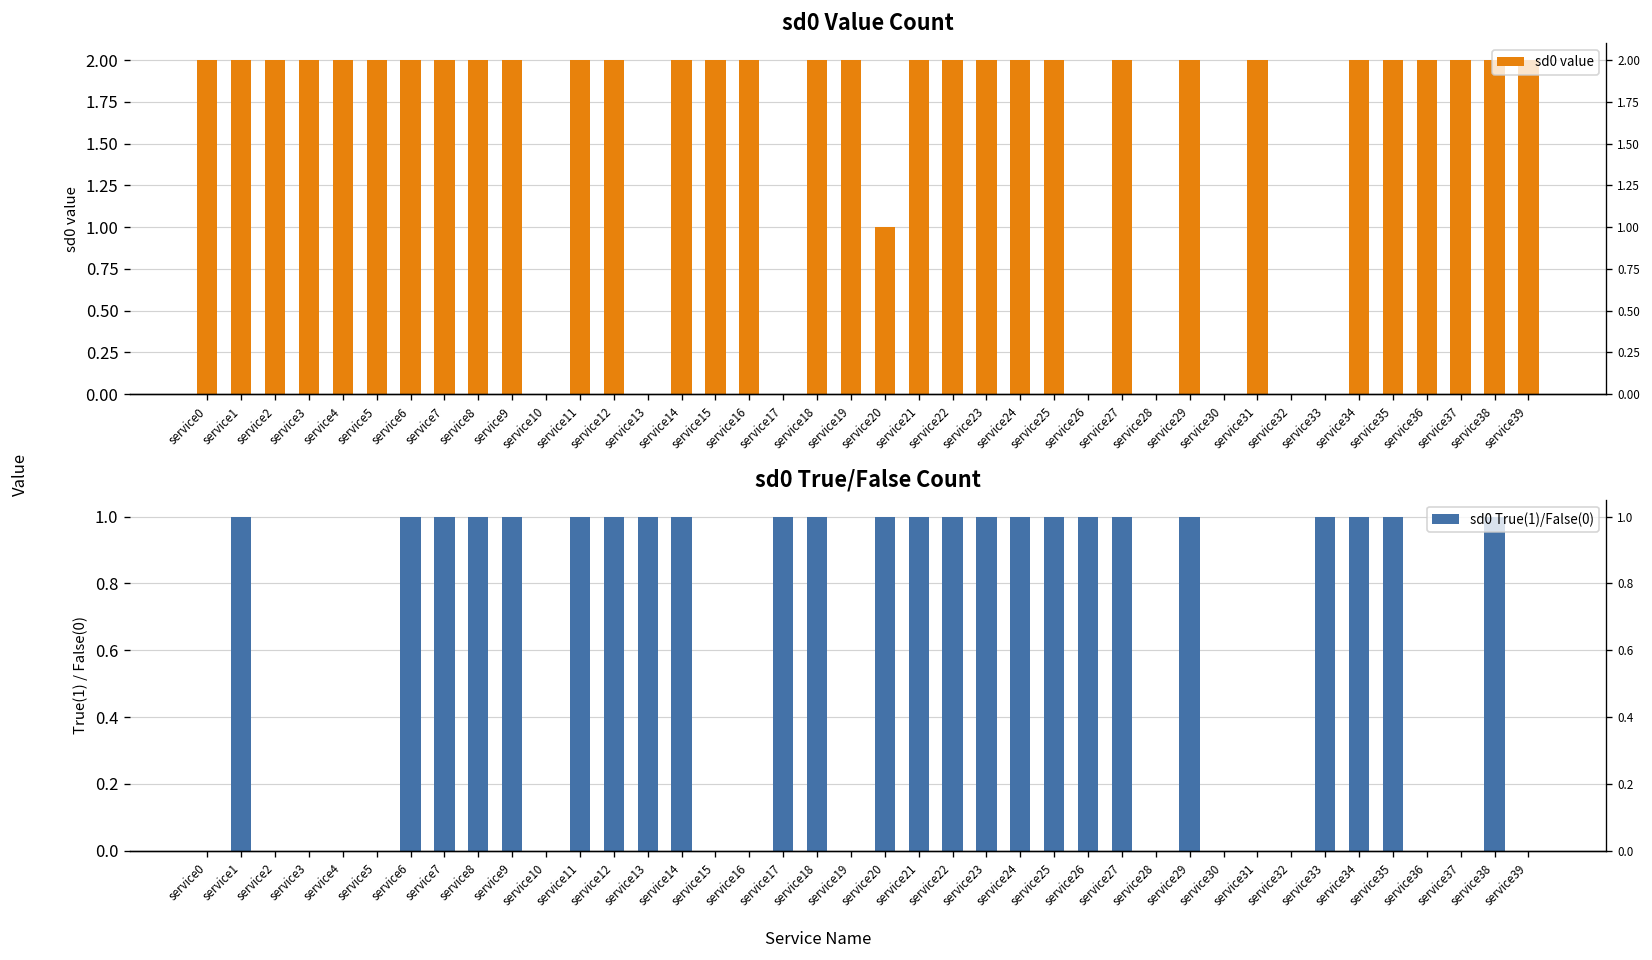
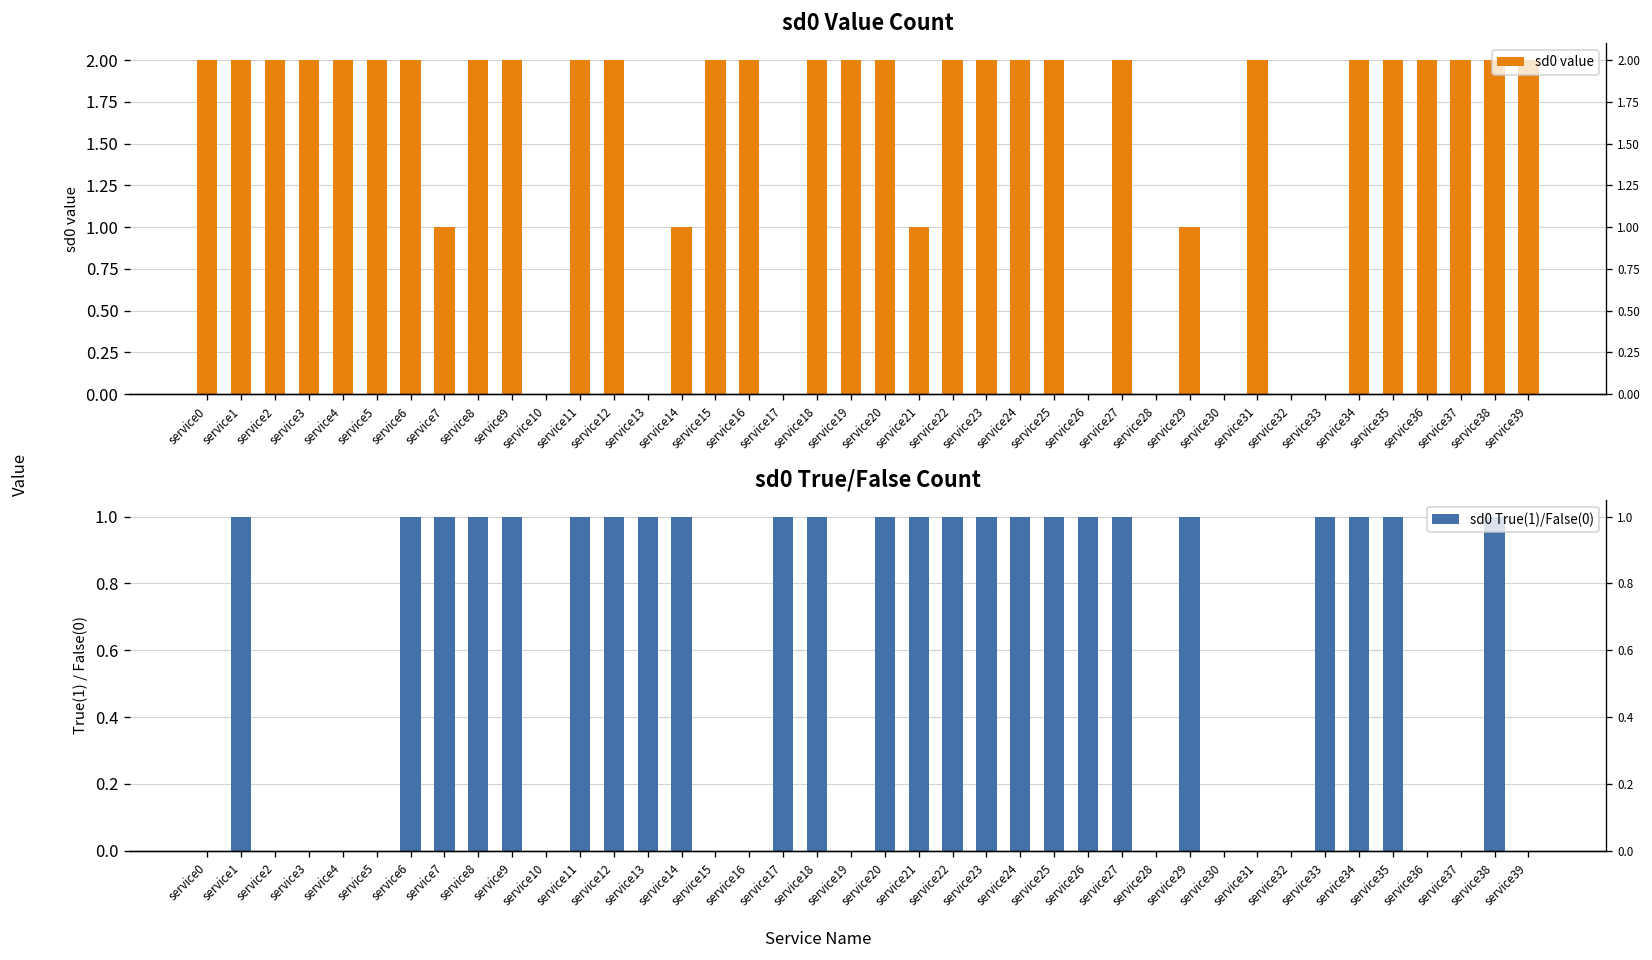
sd0 Value Count, service7: 2 -> 1
sd0 Value Count, service14: 2 -> 1
sd0 Value Count, service20: 1 -> 2
sd0 Value Count, service21: 2 -> 1
sd0 Value Count, service29: 2 -> 1
